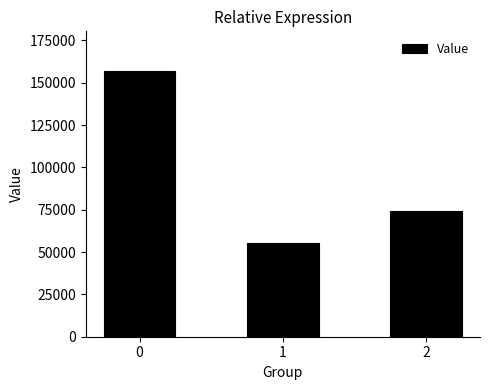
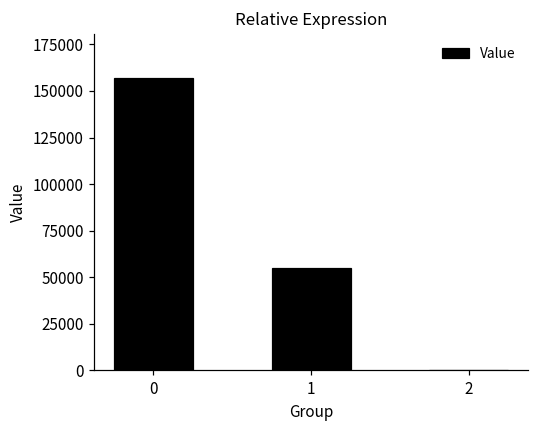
2: 74000 -> 0
